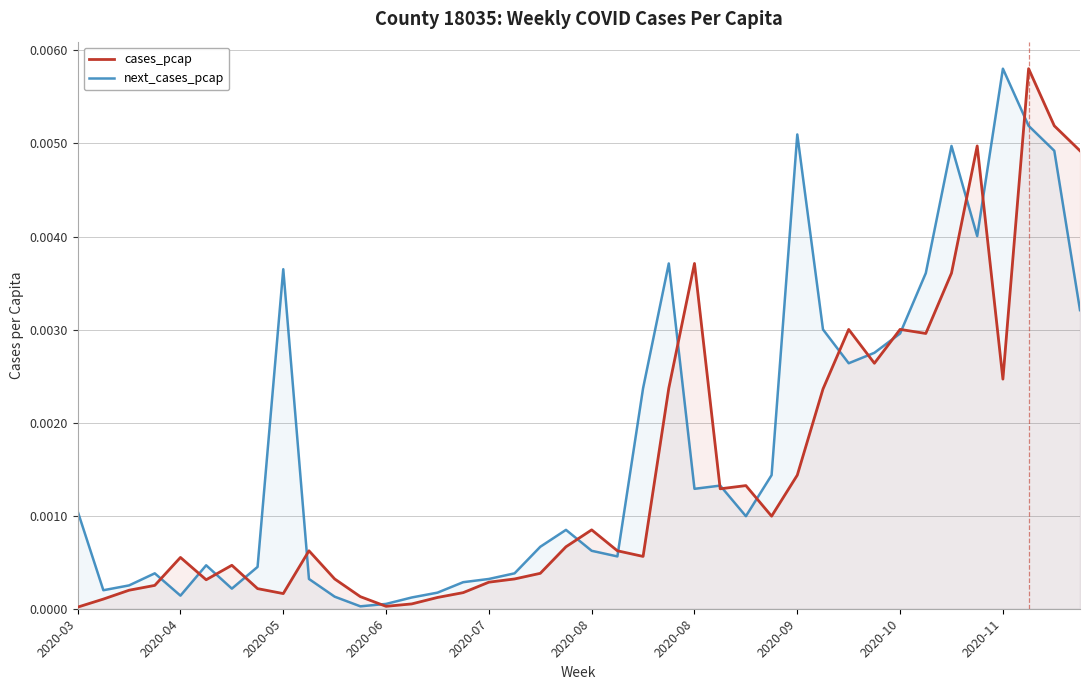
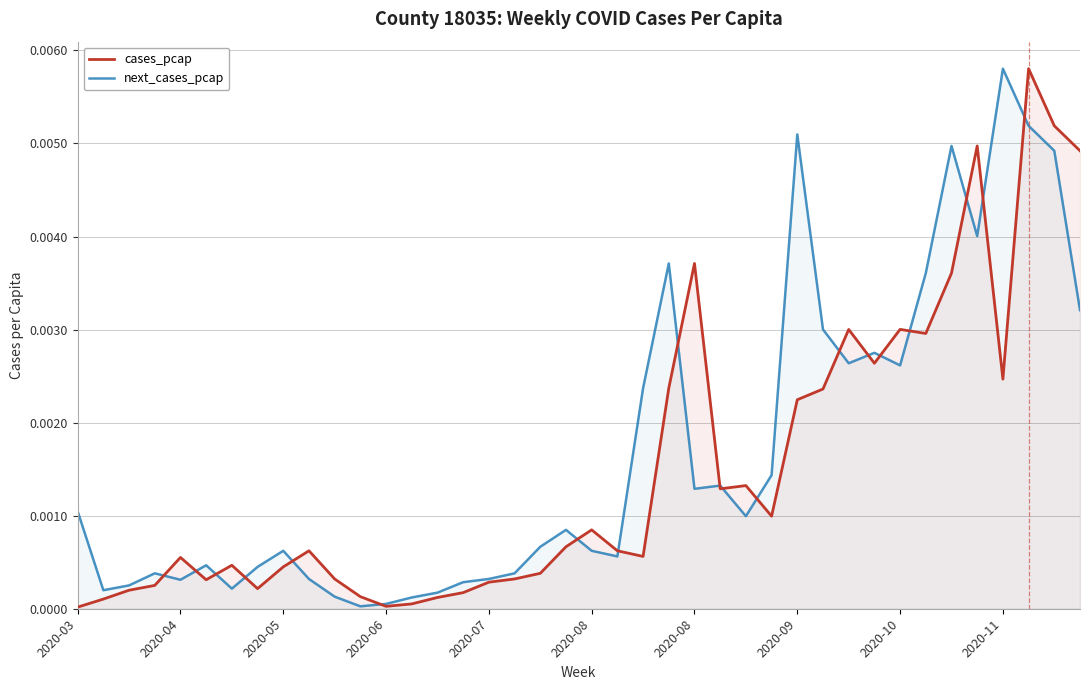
next_cases_pcap, 2020-04: 0.0001 -> 0.0003
cases_pcap, 2020-05: 0.0002 -> 0.0004
next_cases_pcap, 2020-05: 0.0036 -> 0.0006
cases_pcap, 2020-09: 0.0014 -> 0.0022
next_cases_pcap, 2020-10: 0.0030 -> 0.0026
